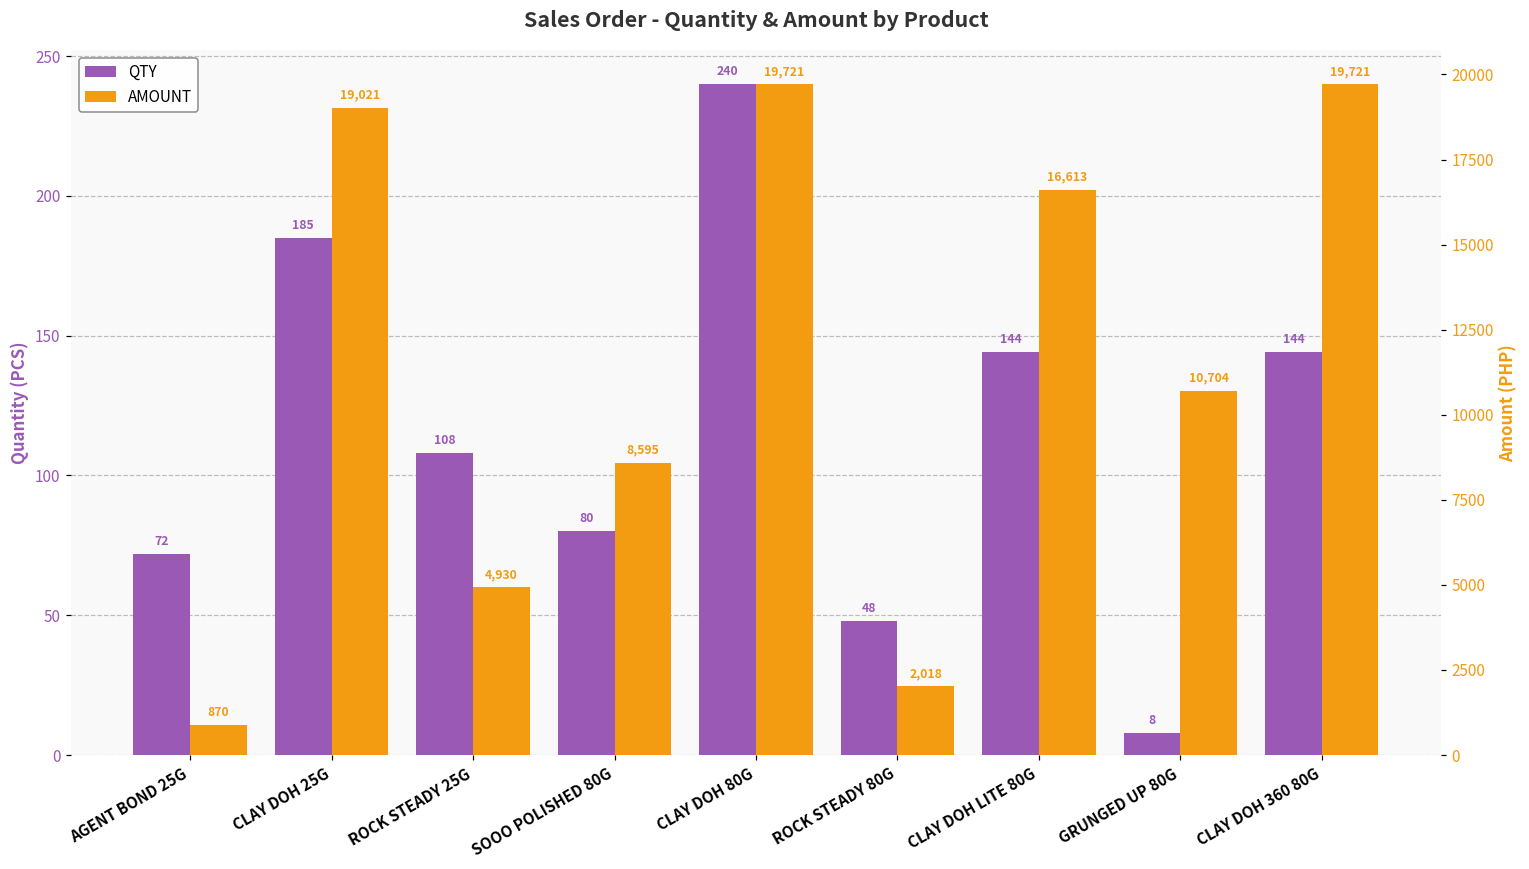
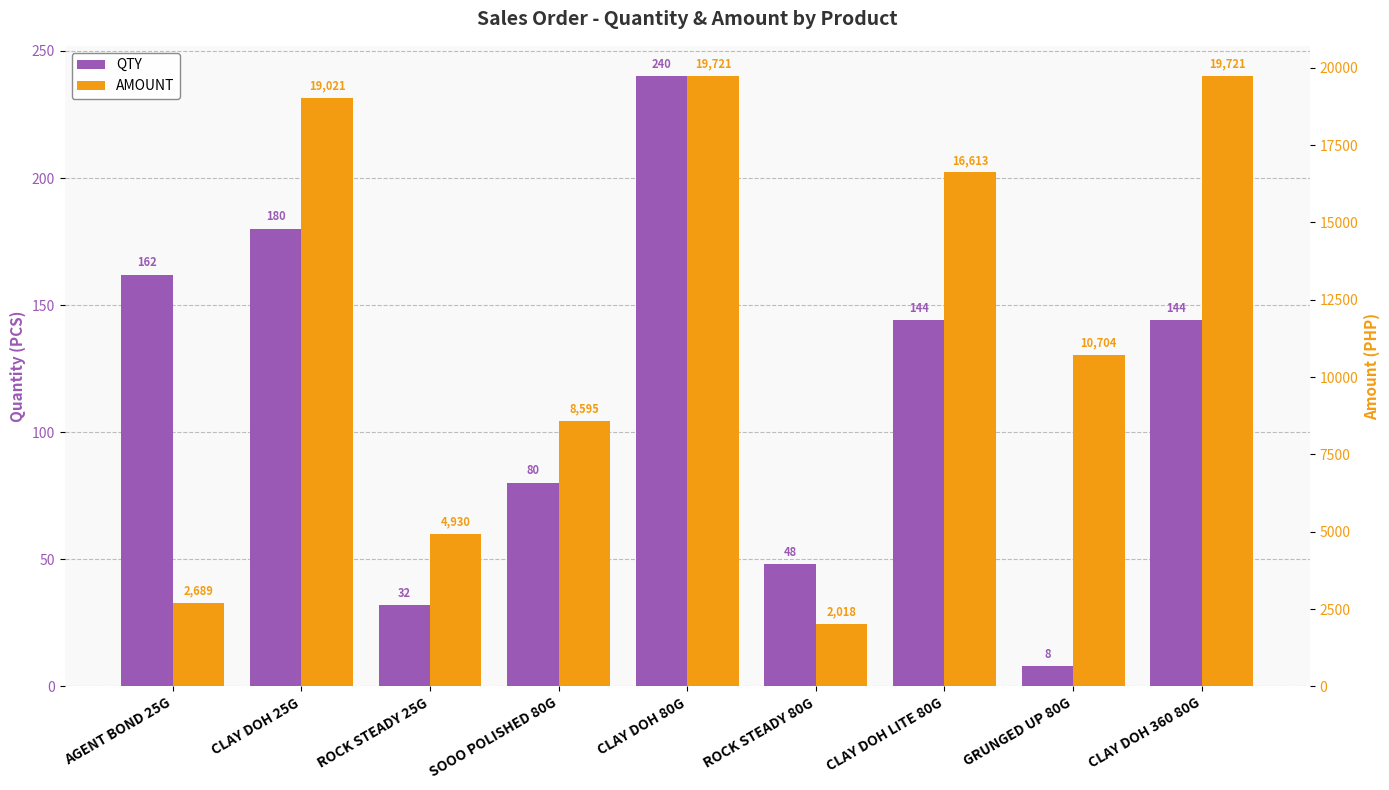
QTY, AGENT BOND 25G: 72 -> 162
QTY, CLAY DOH 25G: 185 -> 180
QTY, ROCK STEADY 25G: 108 -> 32
AMOUNT, AGENT BOND 25G: 870 -> 2,689
